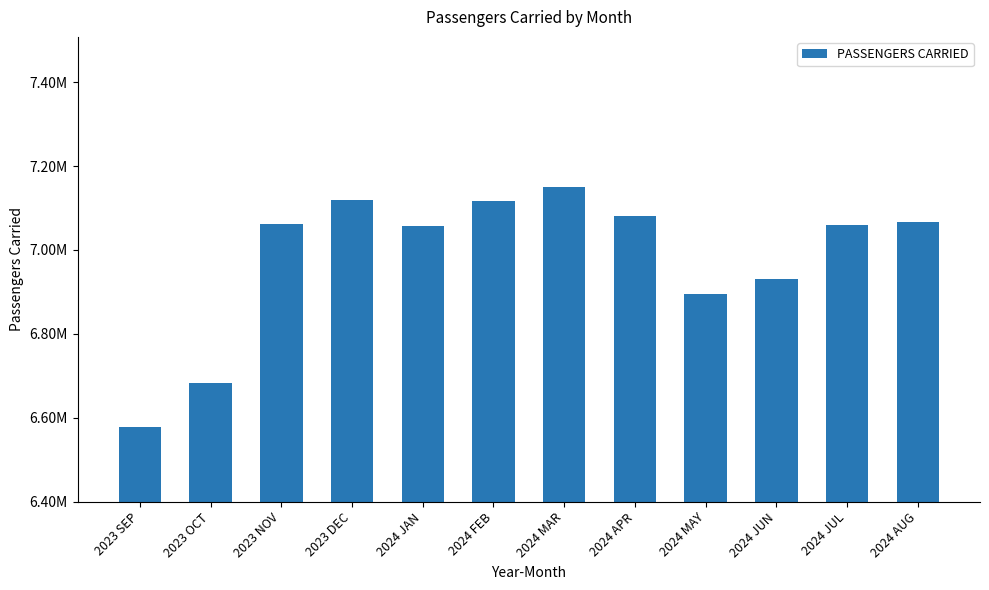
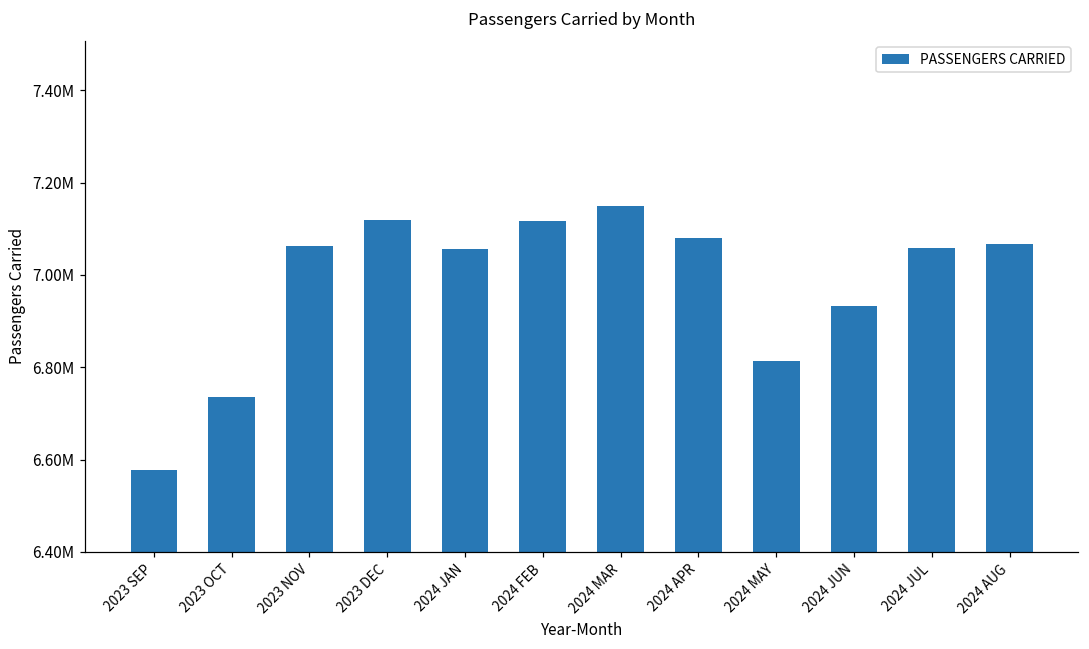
2023 OCT: 6680000 -> 6740000
2024 MAY: 6890000 -> 6810000
